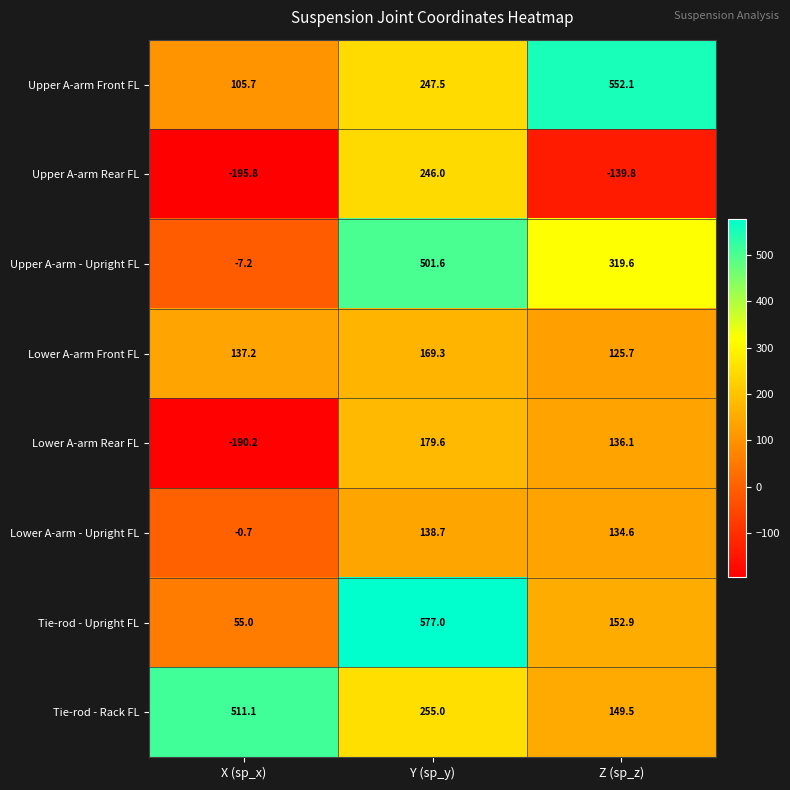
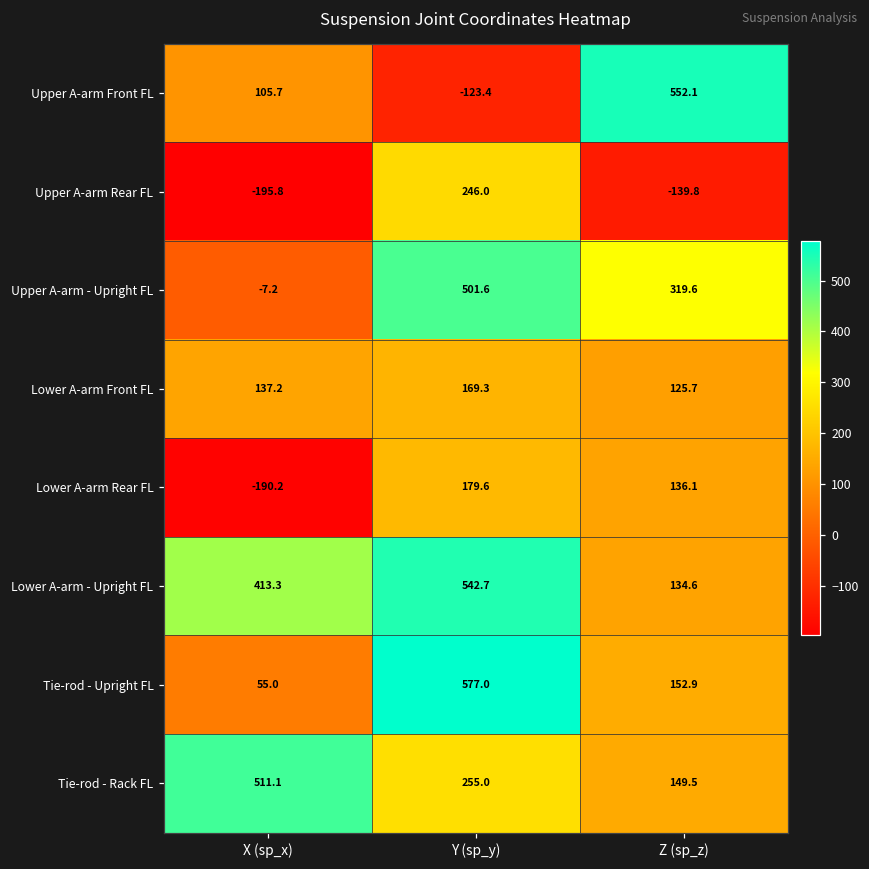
Upper A-arm Front FL, Y (sp_y): 247.5 -> -123.4
Lower A-arm - Upright FL, X (sp_x): -0.7 -> 413.3
Lower A-arm - Upright FL, Y (sp_y): 138.7 -> 542.7
